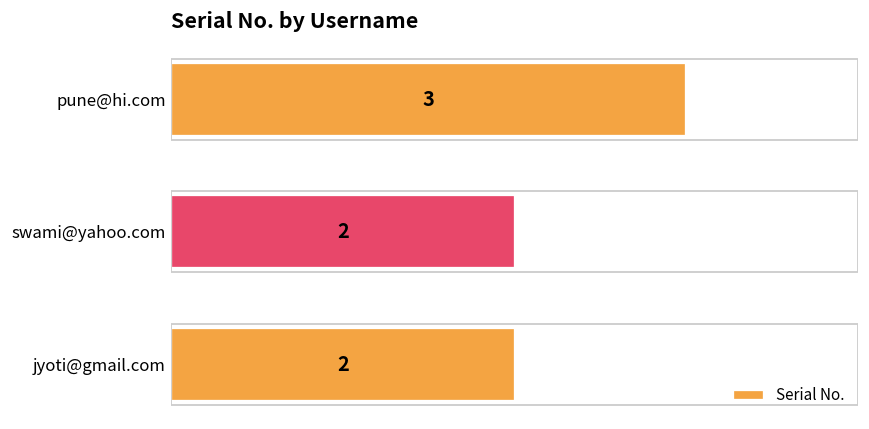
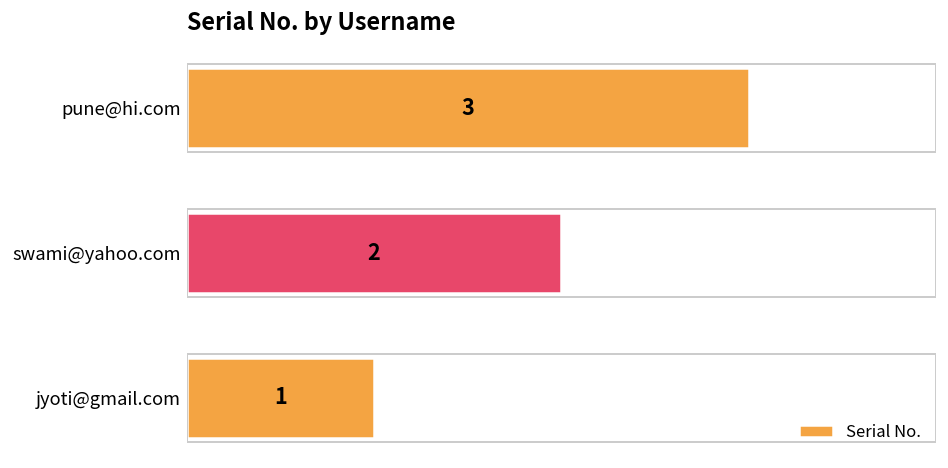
jyoti@gmail.com: 2 -> 1
